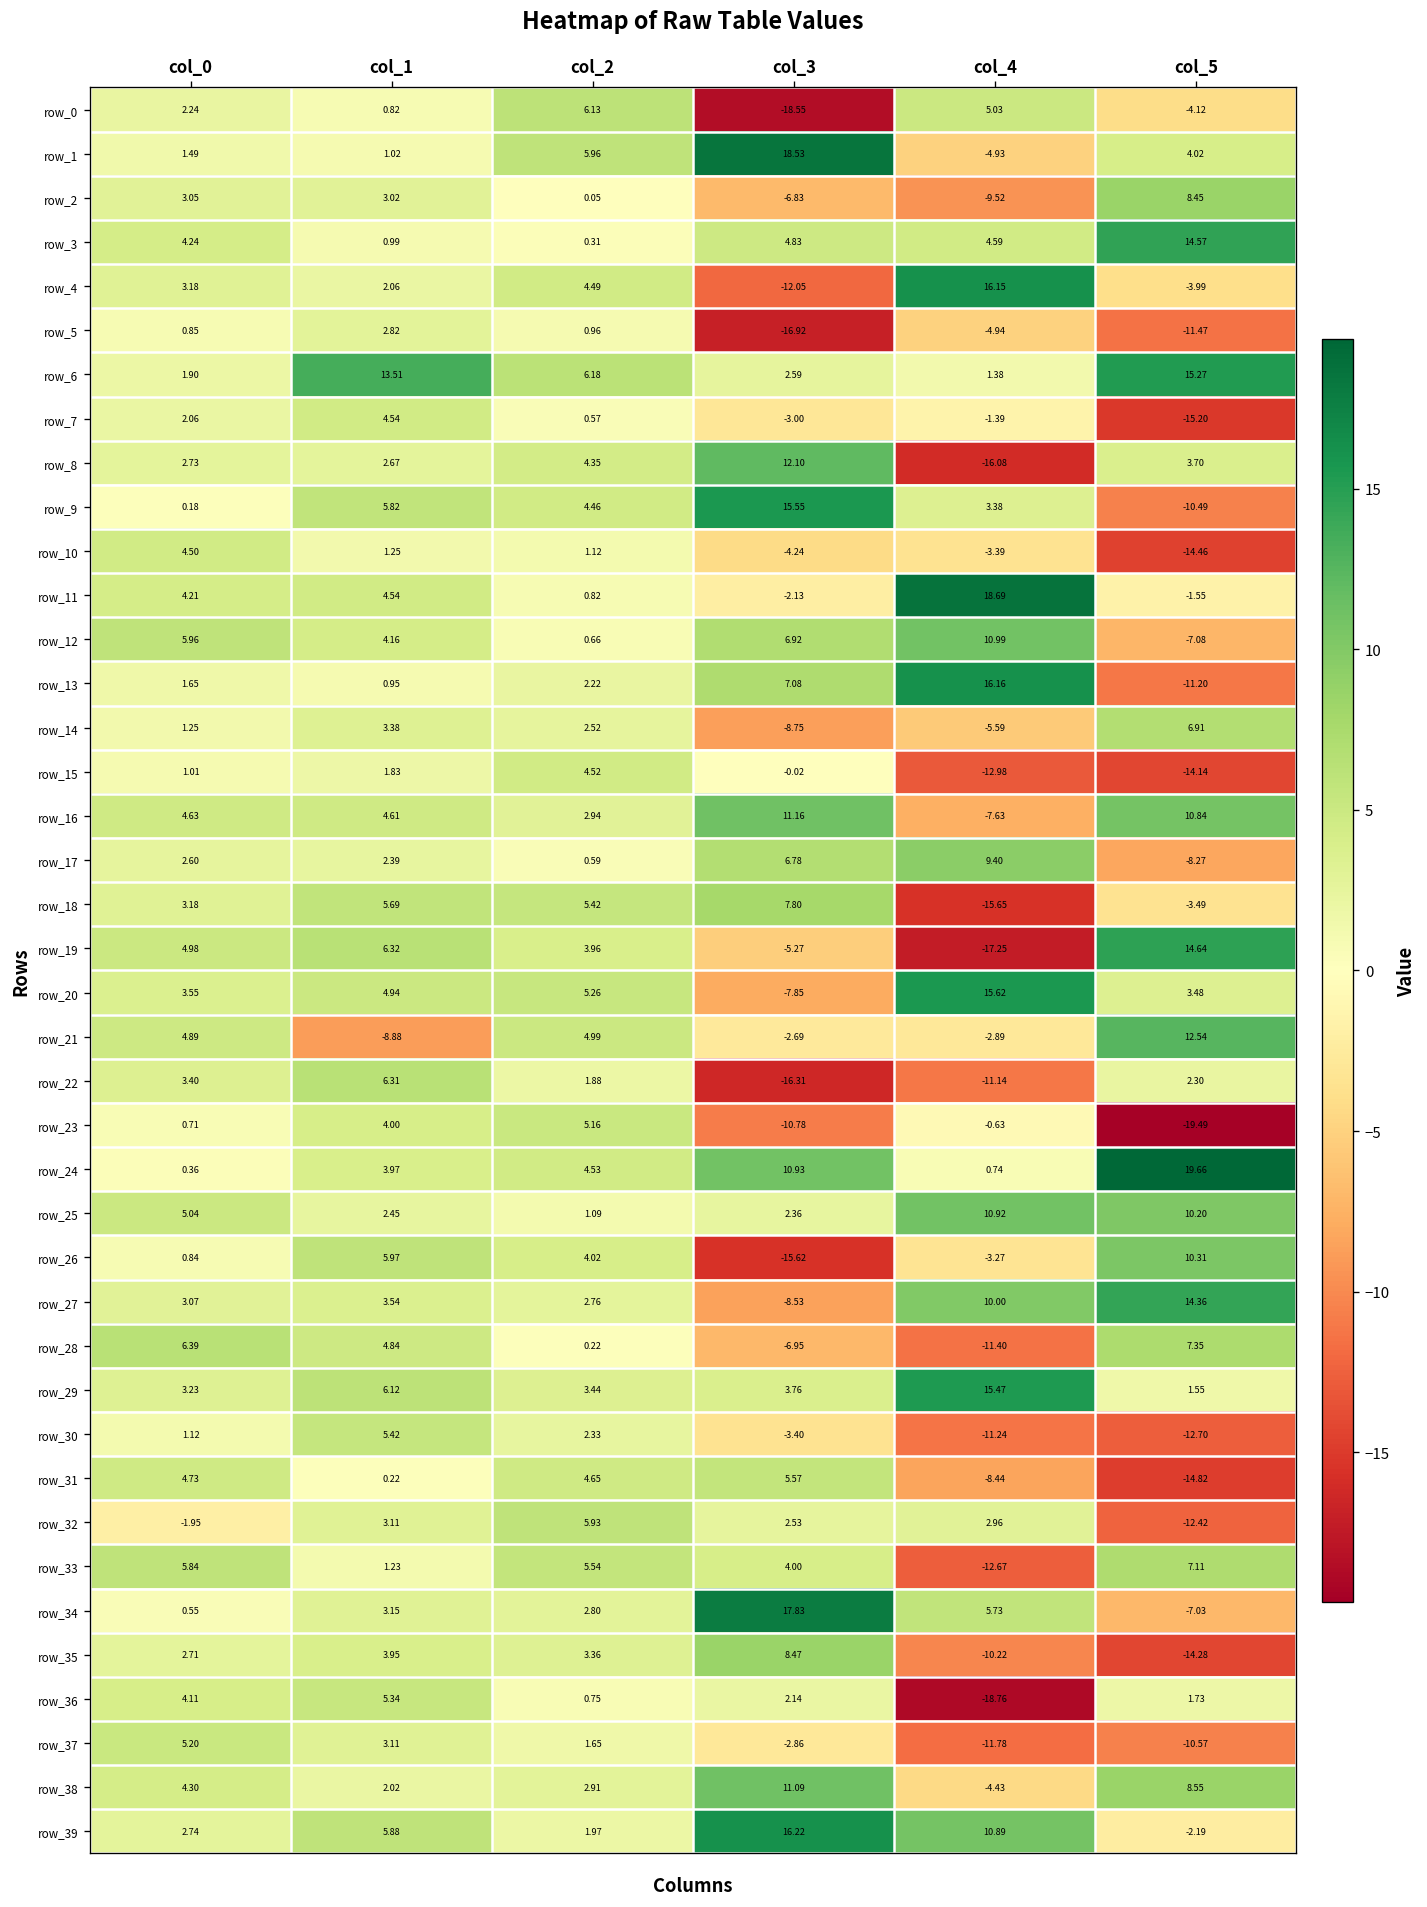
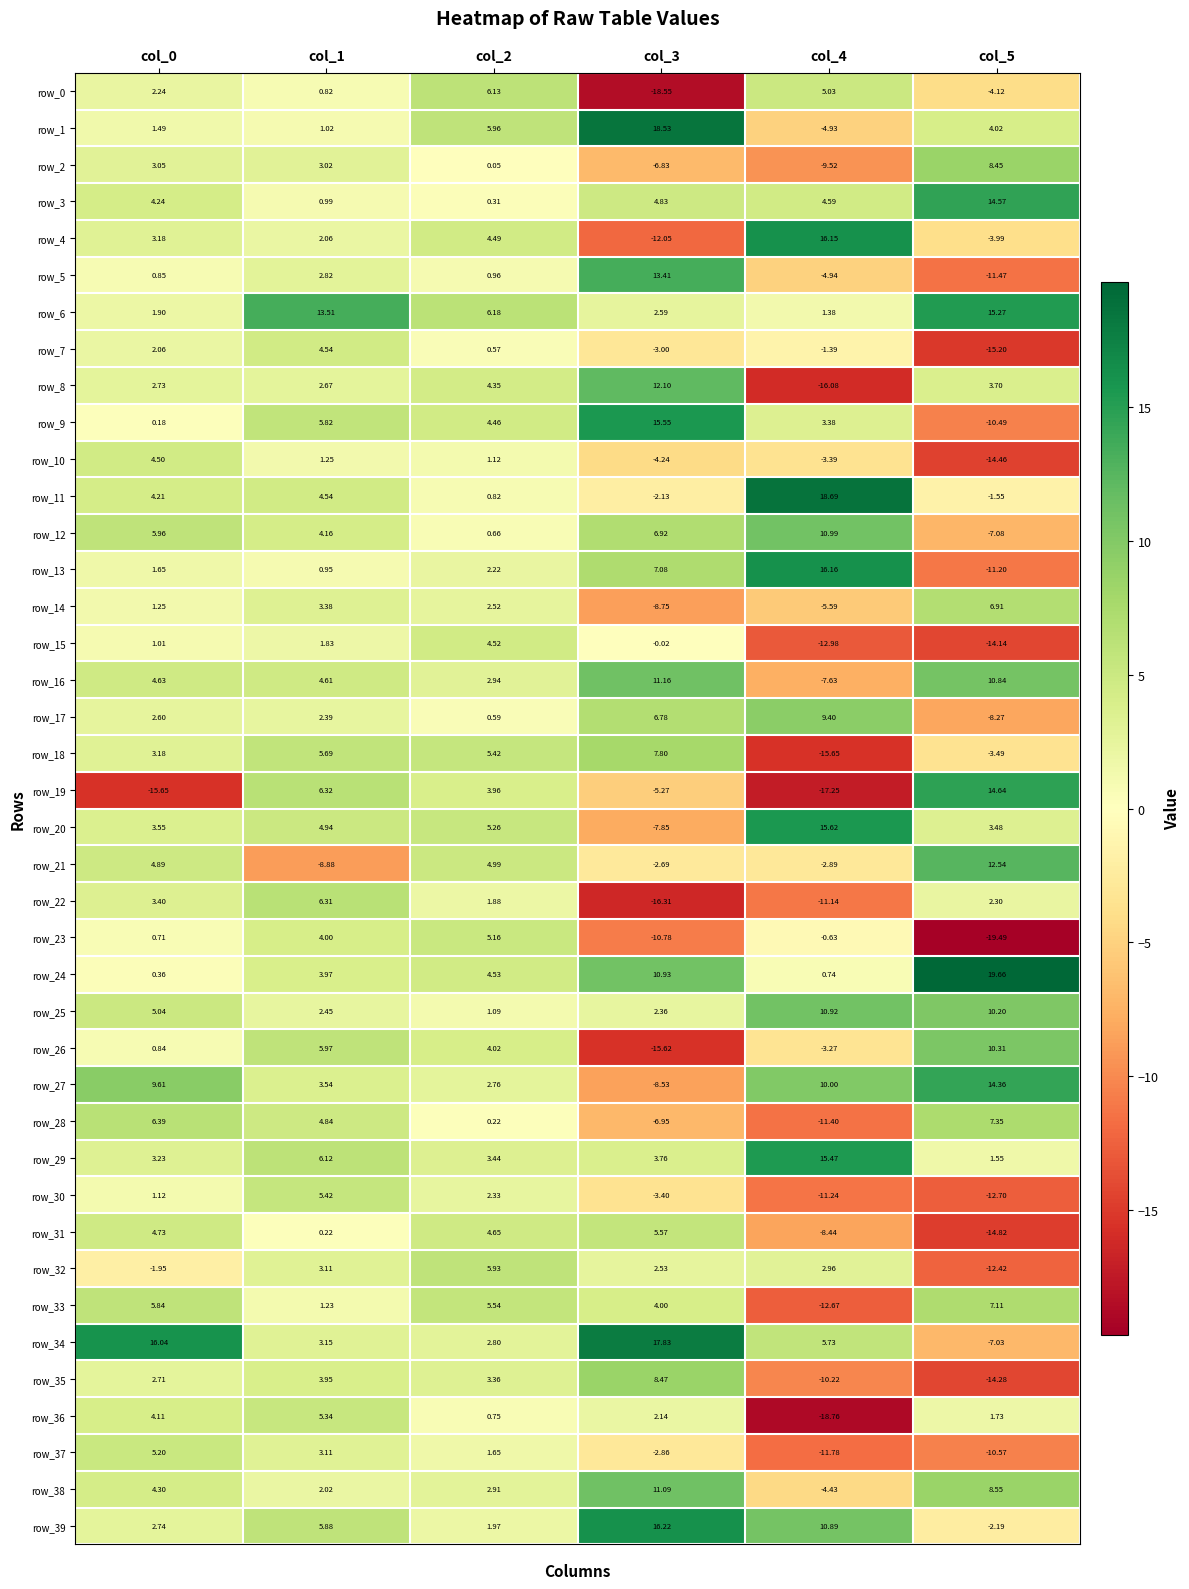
row_5, col_3: -16.92 -> 13.41
row_19, col_0: 4.98 -> -15.65
row_27, col_0: 3.07 -> 9.61
row_34, col_0: 0.55 -> 16.04
